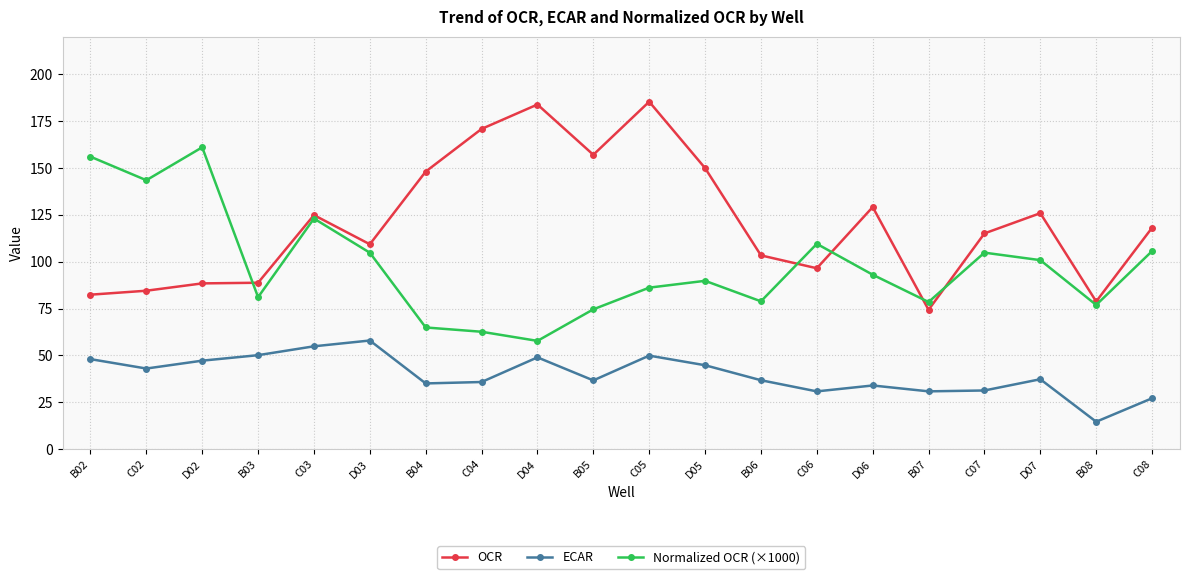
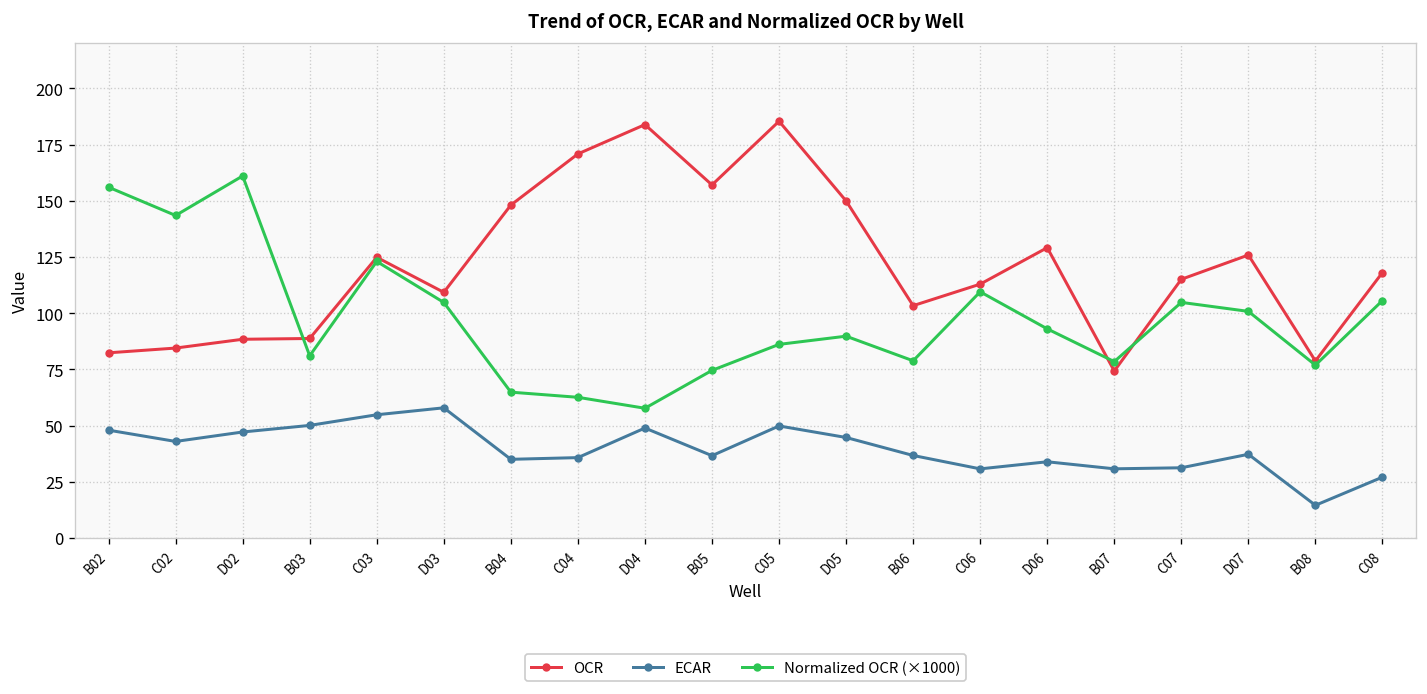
OCR, C06: 96 -> 113
